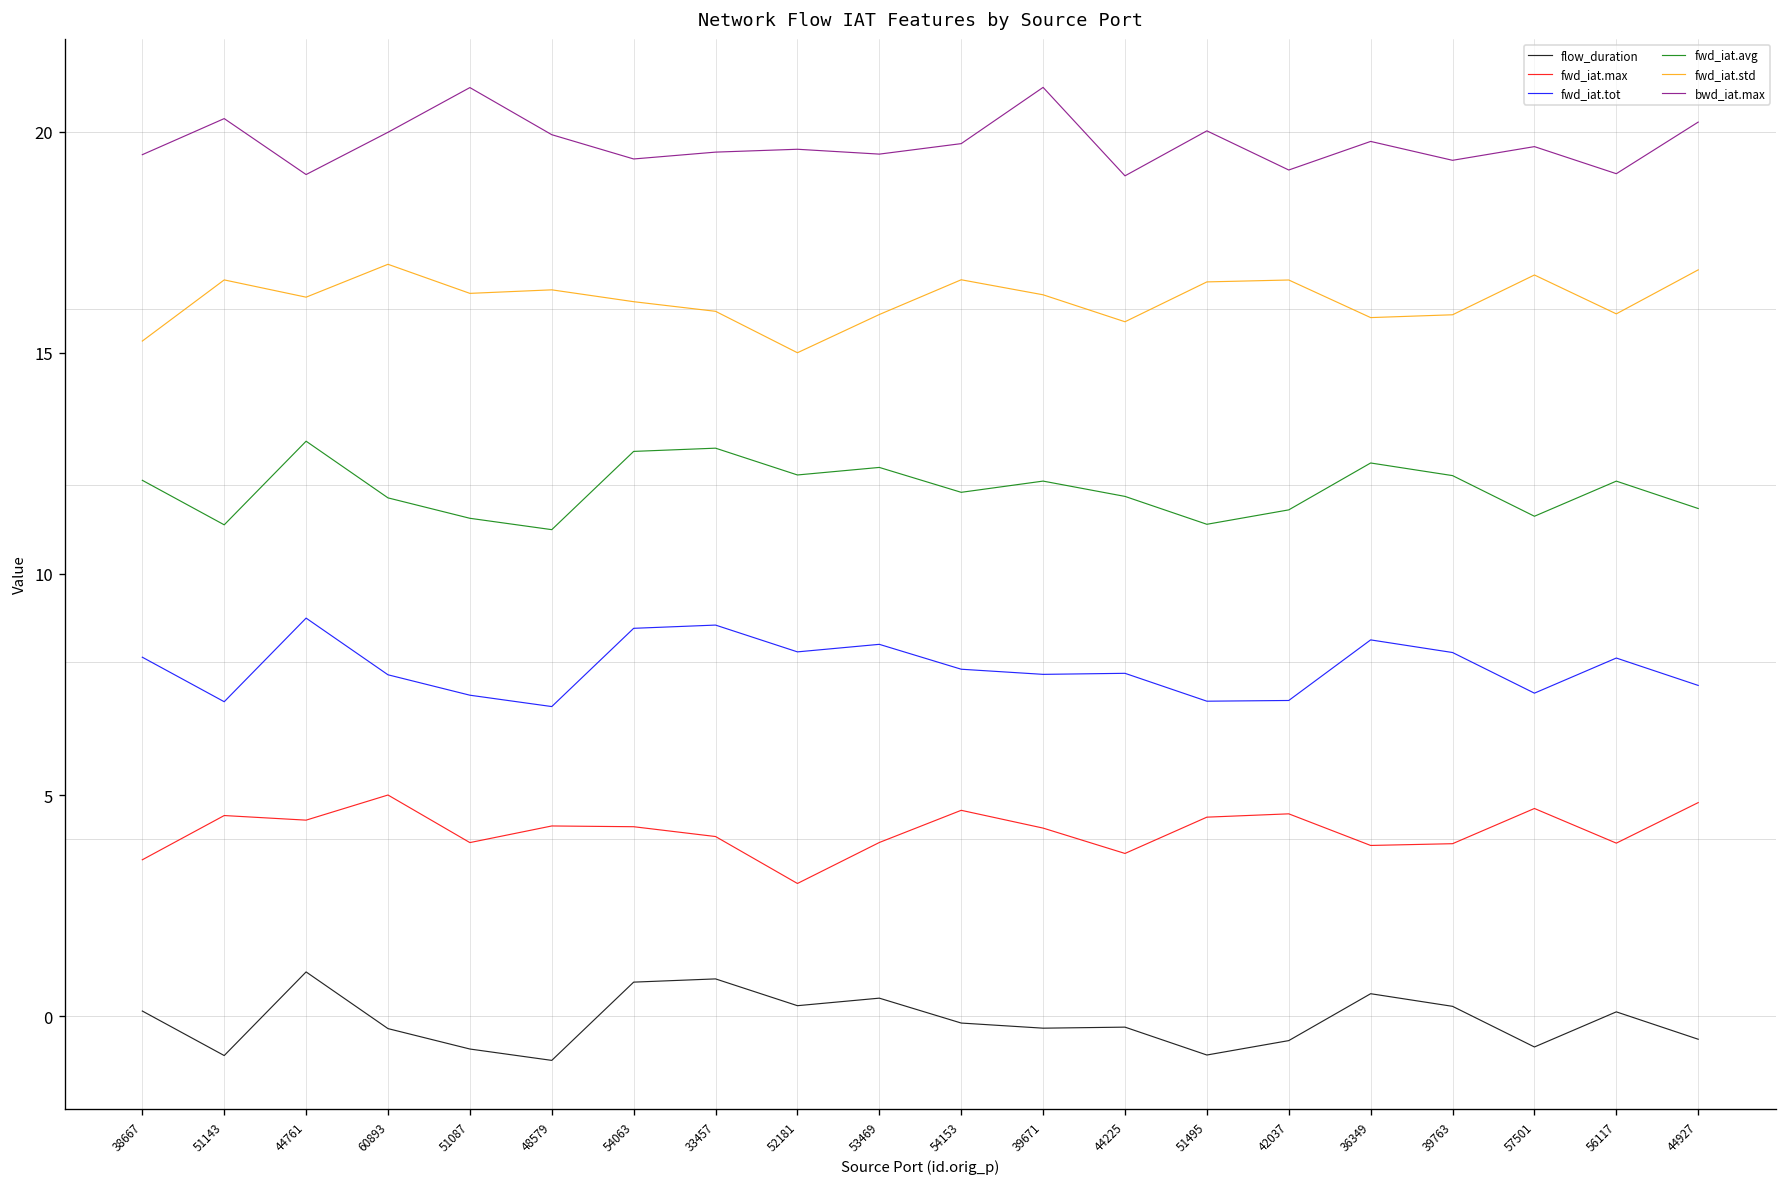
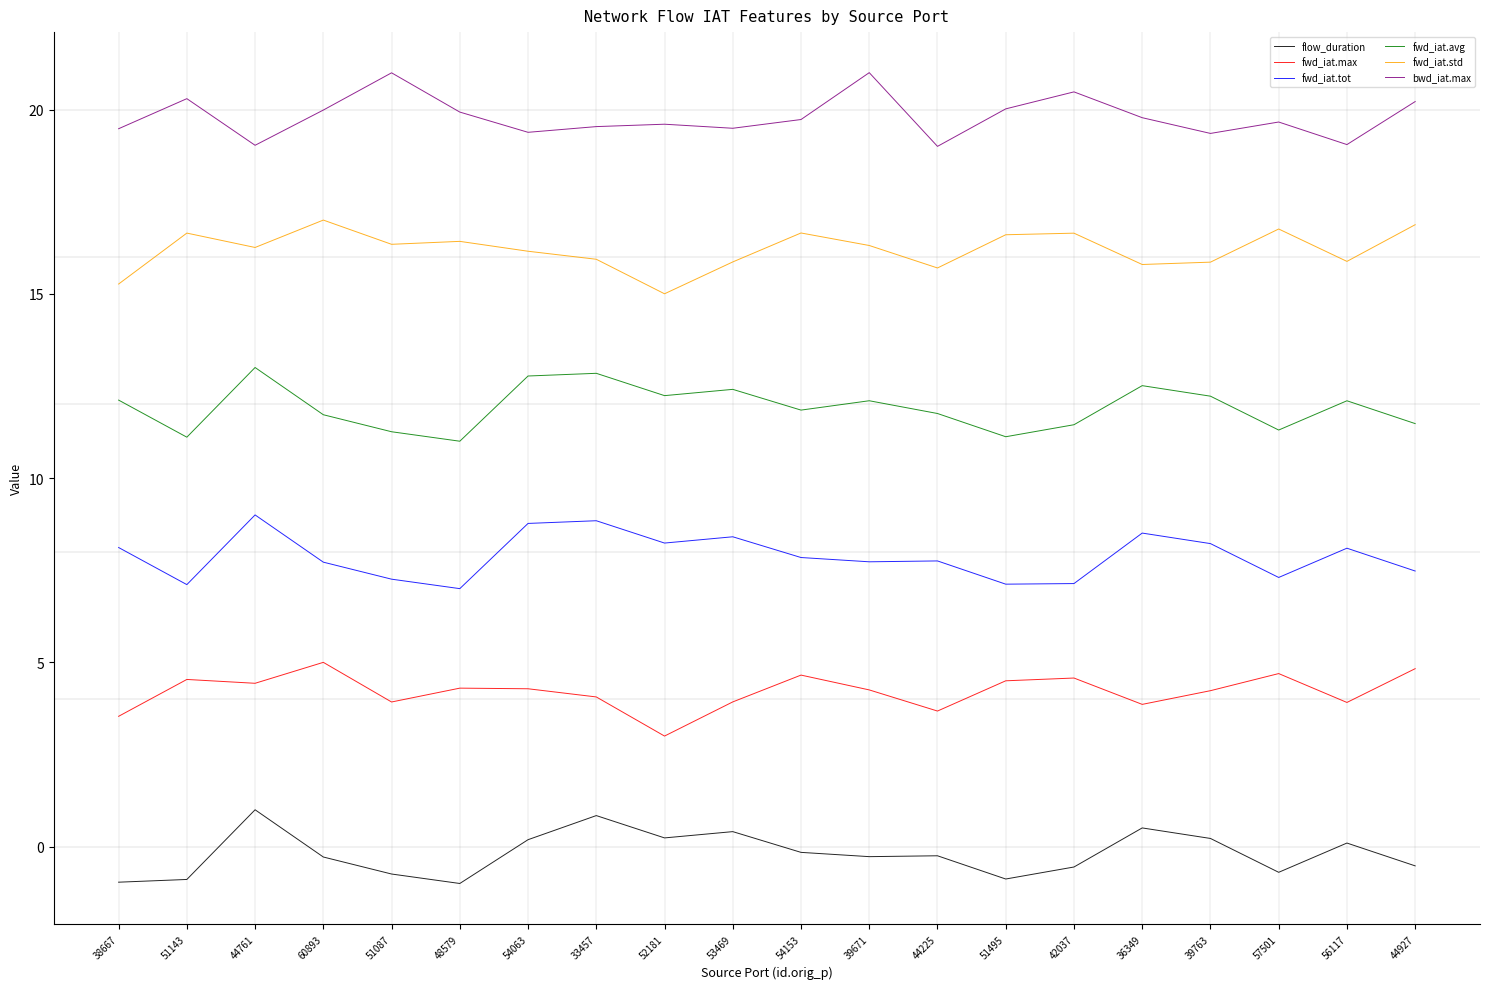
flow_duration, 38667: 0.1 -> -1.0
flow_duration, 54063: 0.8 -> 0.2
bwd_iat.max, 42037: 19.1 -> 20.5
fwd_iat.max, 39763: 3.9 -> 4.2
